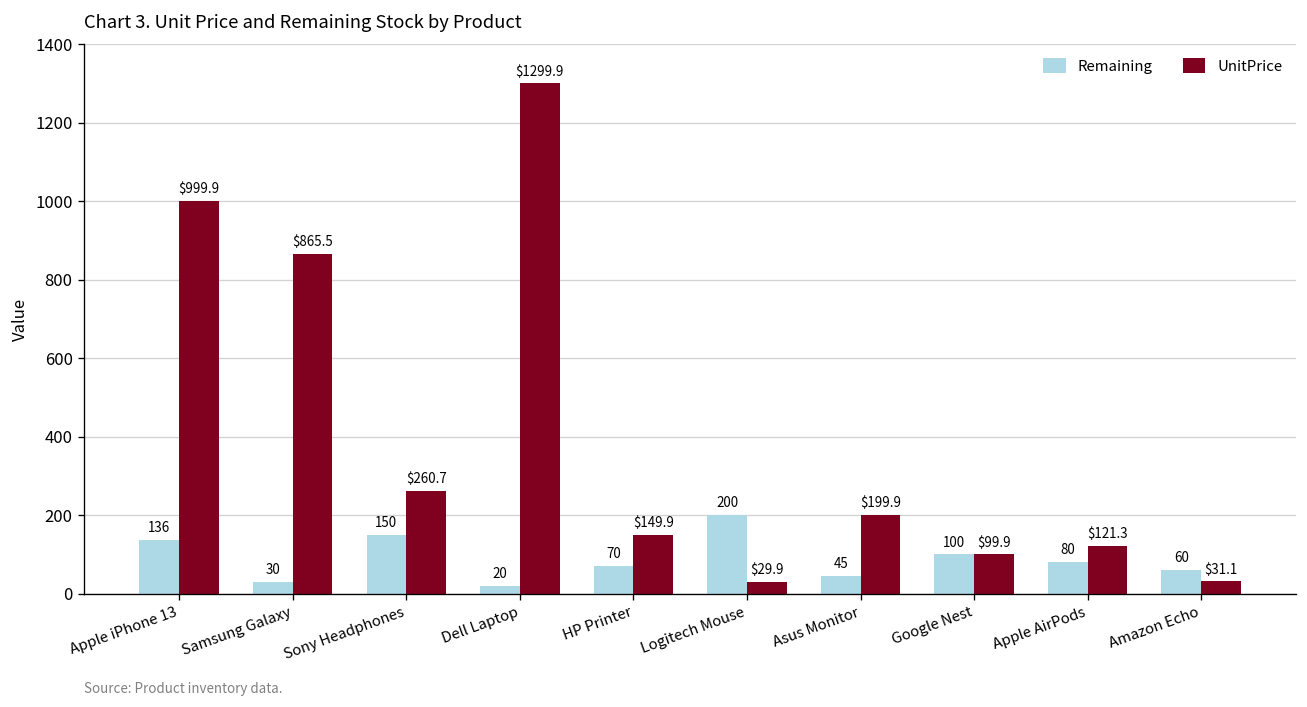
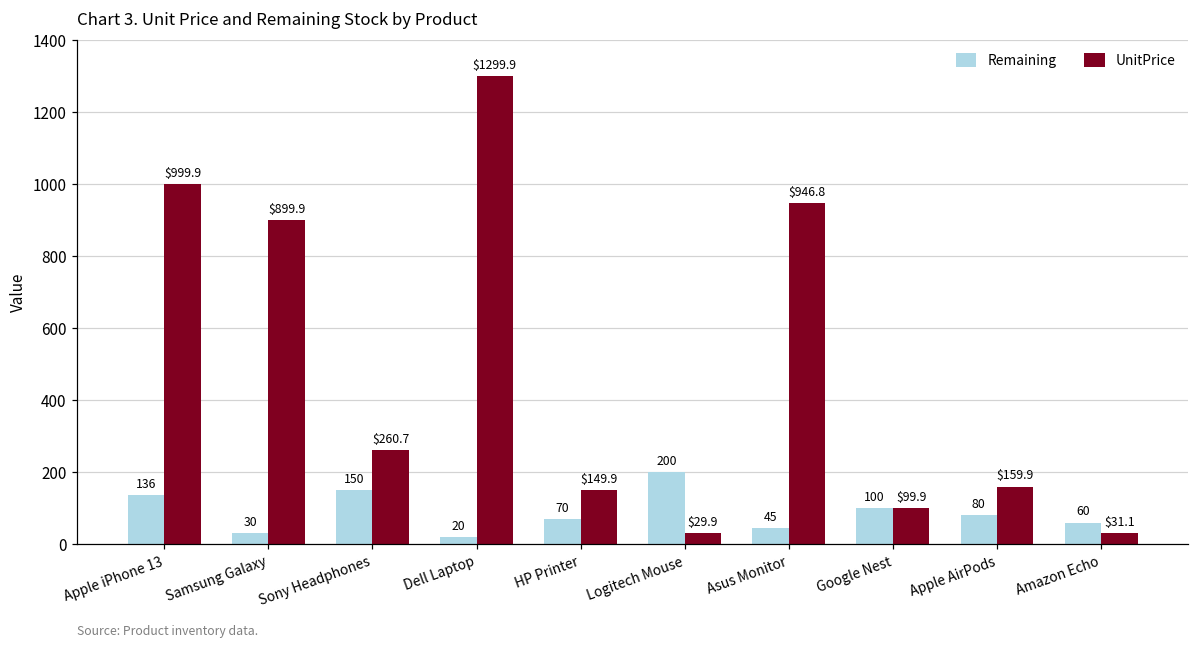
UnitPrice, Samsung Galaxy: $865.5 -> $899.9
UnitPrice, Asus Monitor: $199.9 -> $946.8
UnitPrice, Apple AirPods: $121.3 -> $159.9
